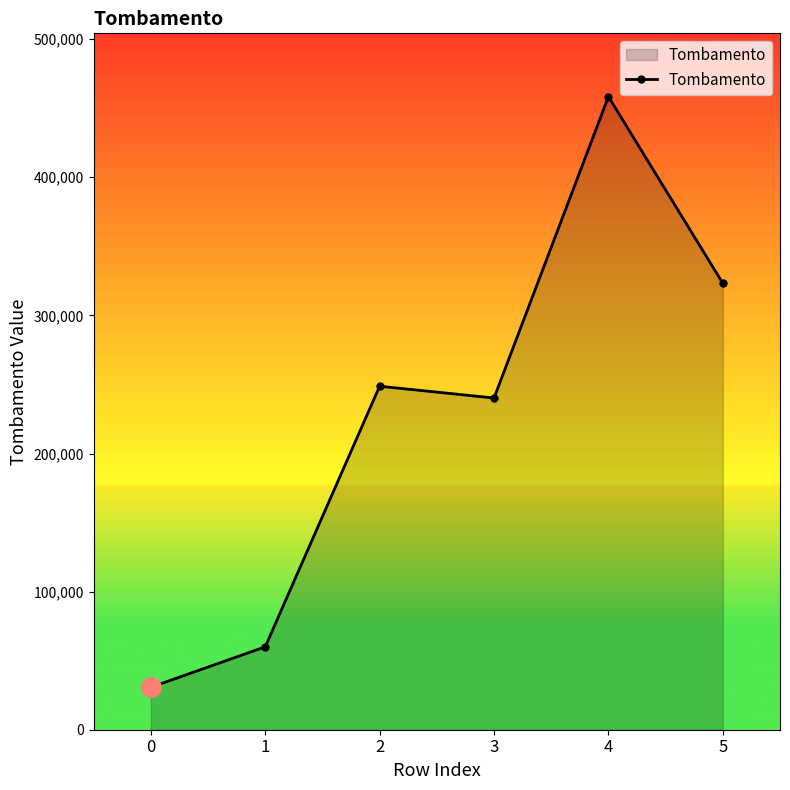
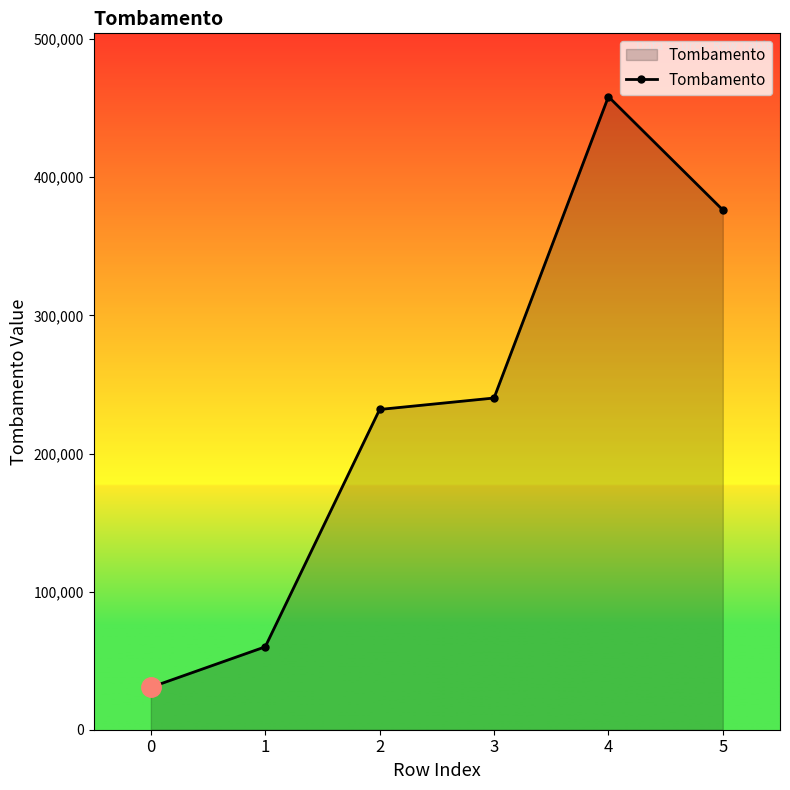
Tombamento, 2: 249,000 -> 232,000
Tombamento, 5: 323,000 -> 376,000
